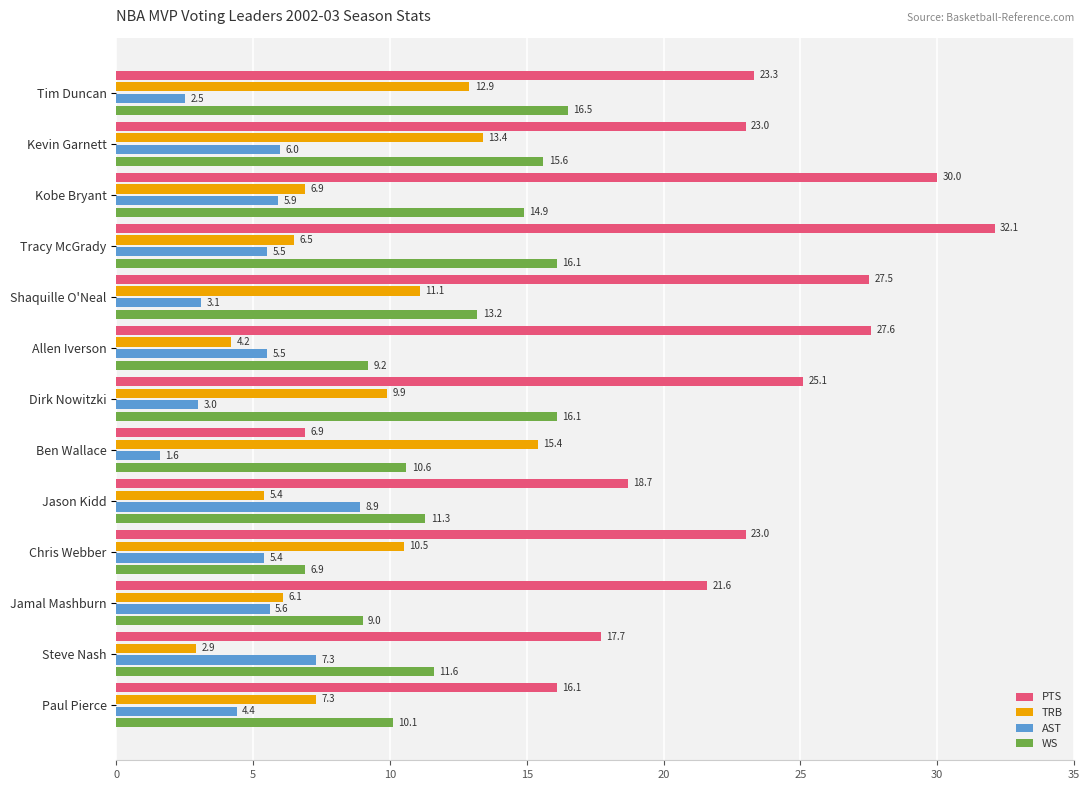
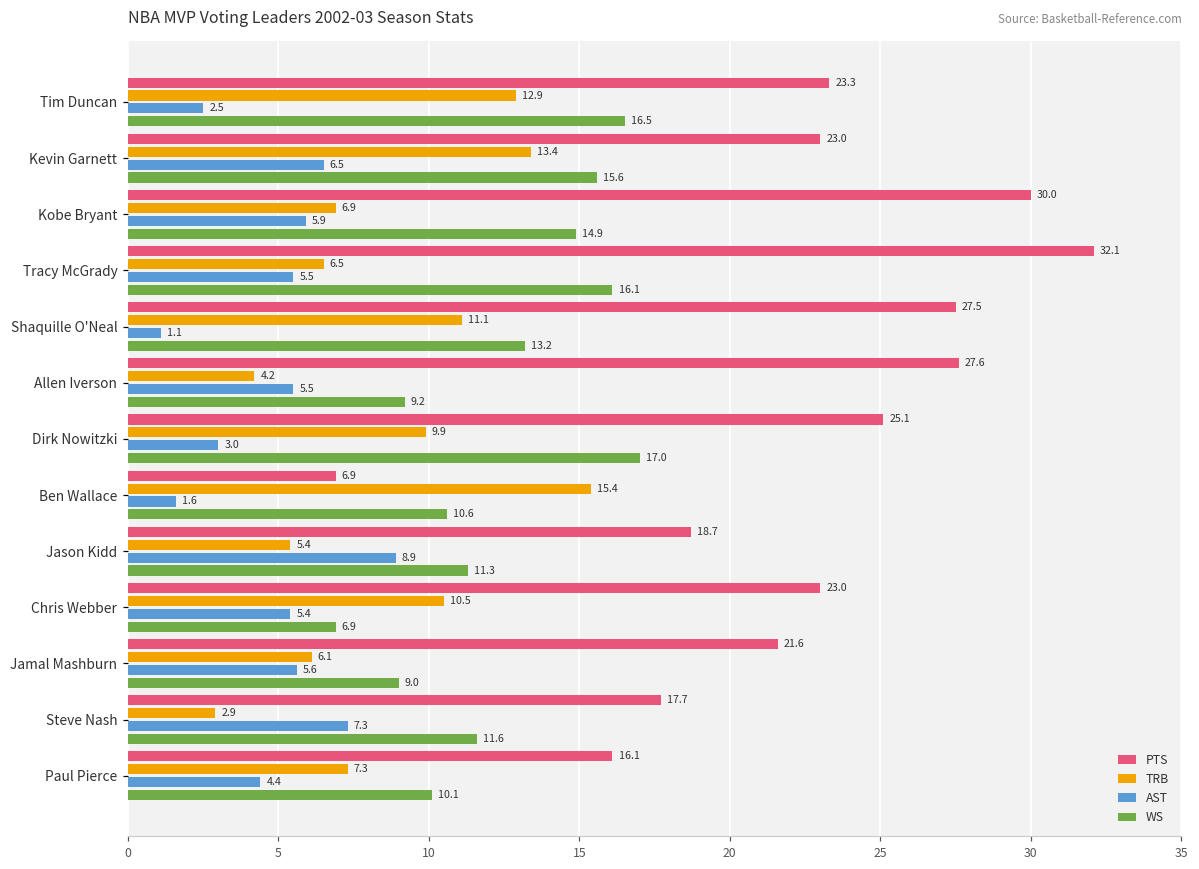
AST, Kevin Garnett: 6.0 -> 6.5
AST, Shaquille O'Neal: 3.1 -> 1.1
WS, Dirk Nowitzki: 16.1 -> 17.0
